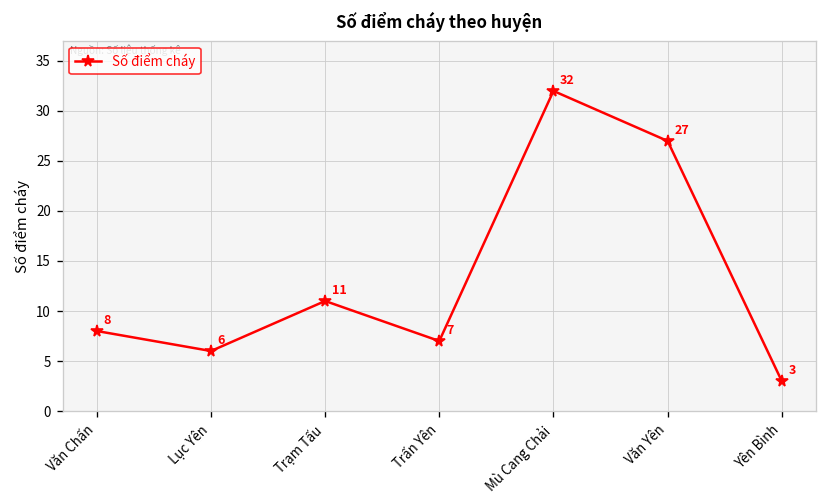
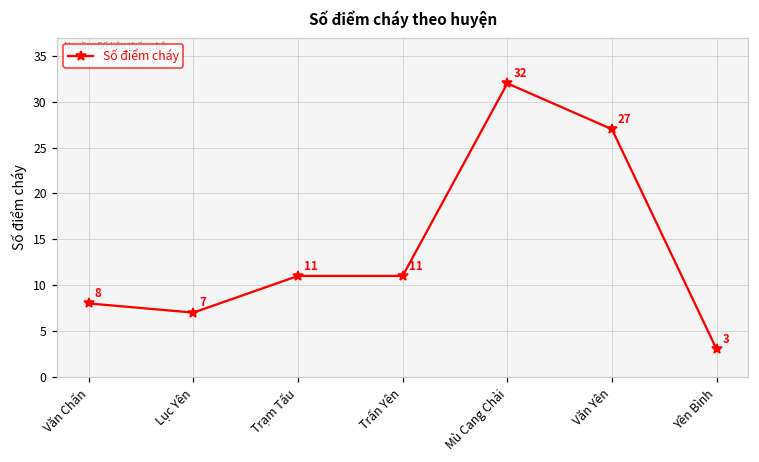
Lục Yên: 6 -> 7
Trấn Yên: 7 -> 11
